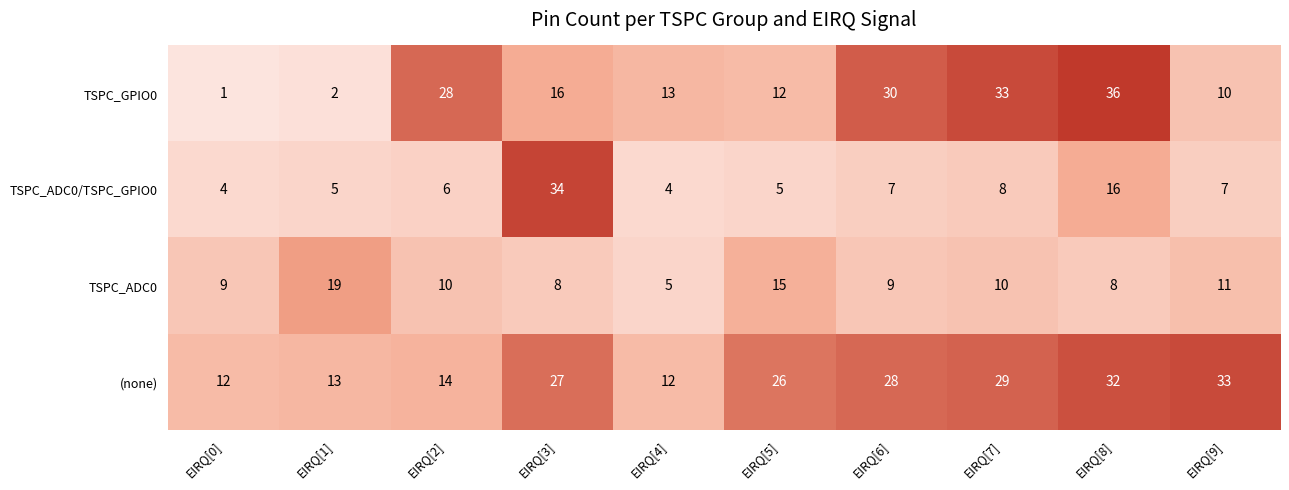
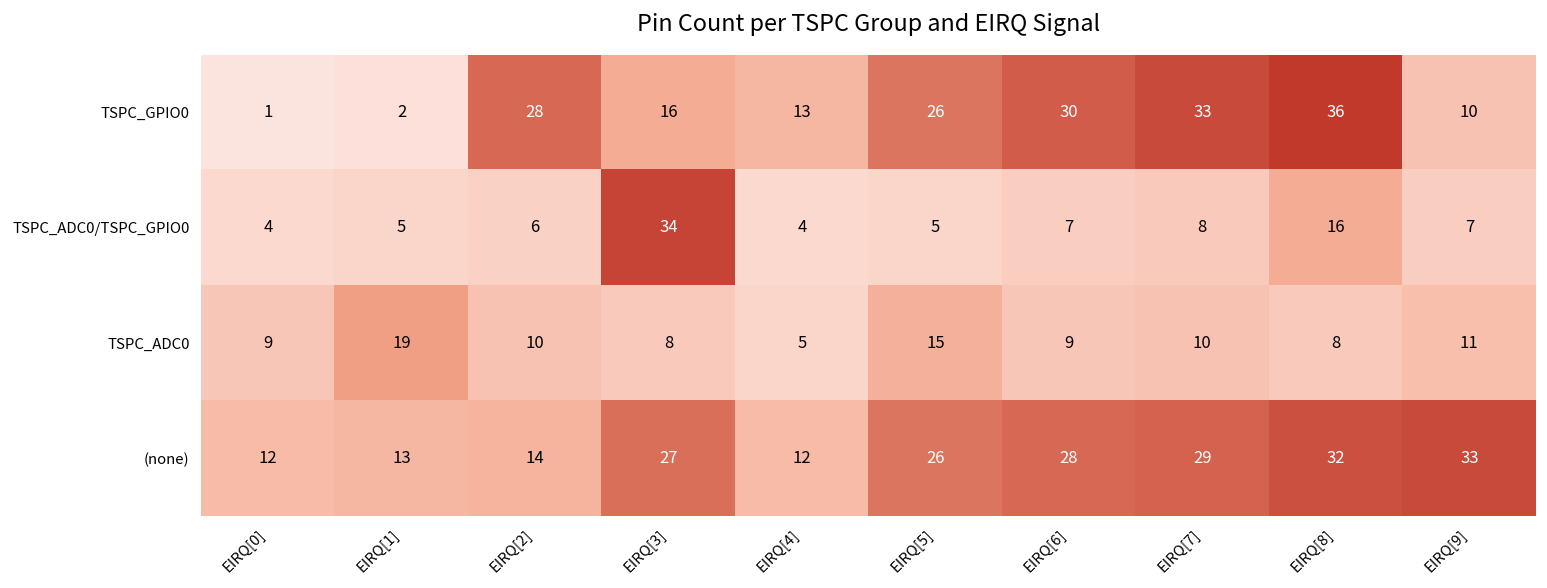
TSPC_GPIO0, EIRQ[5]: 12 -> 26
